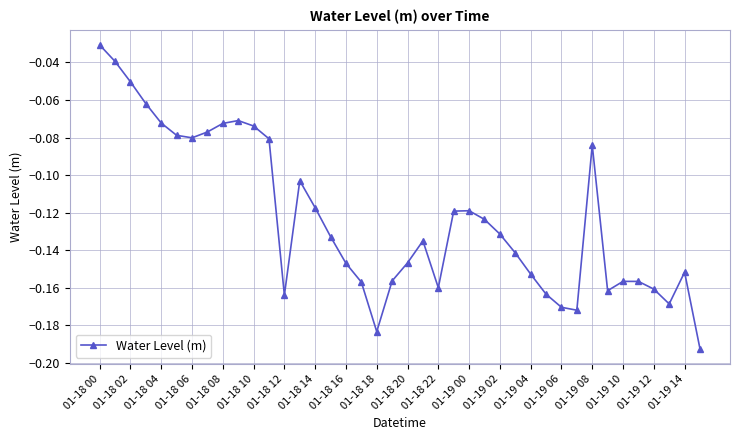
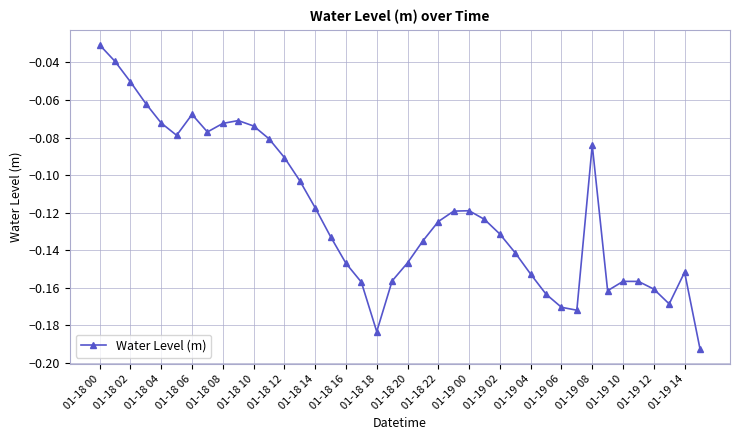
01-18 06: -0.080 -> -0.068
01-18 12: -0.164 -> -0.091
01-18 22: -0.160 -> -0.125
